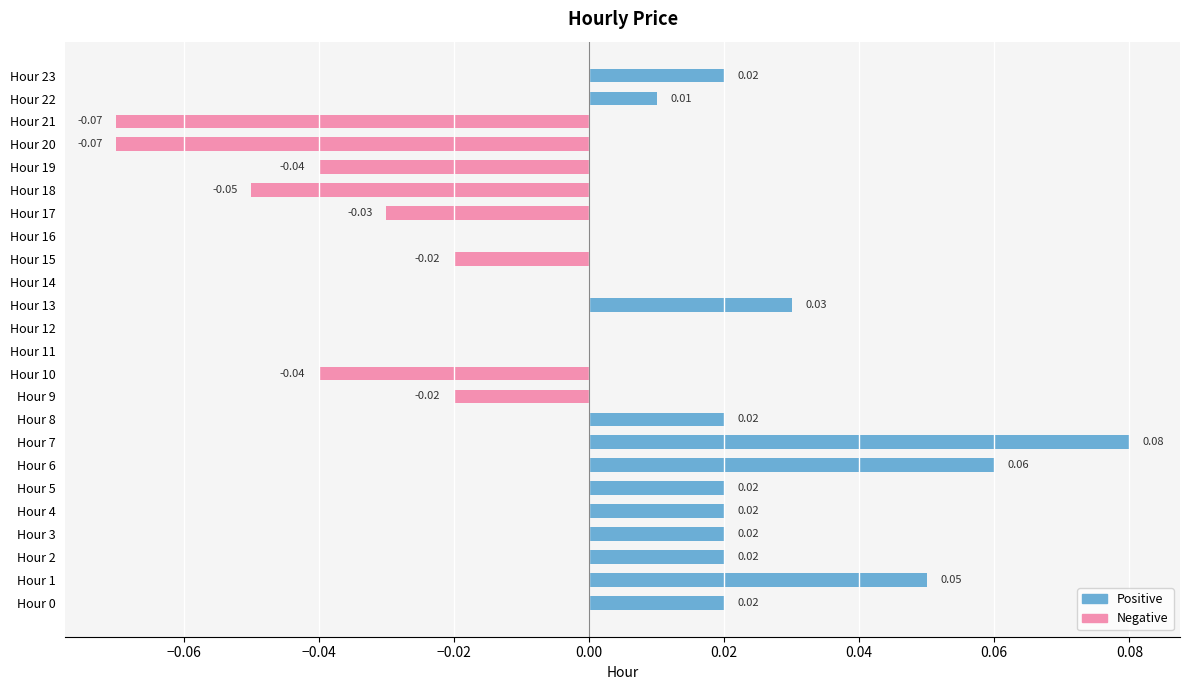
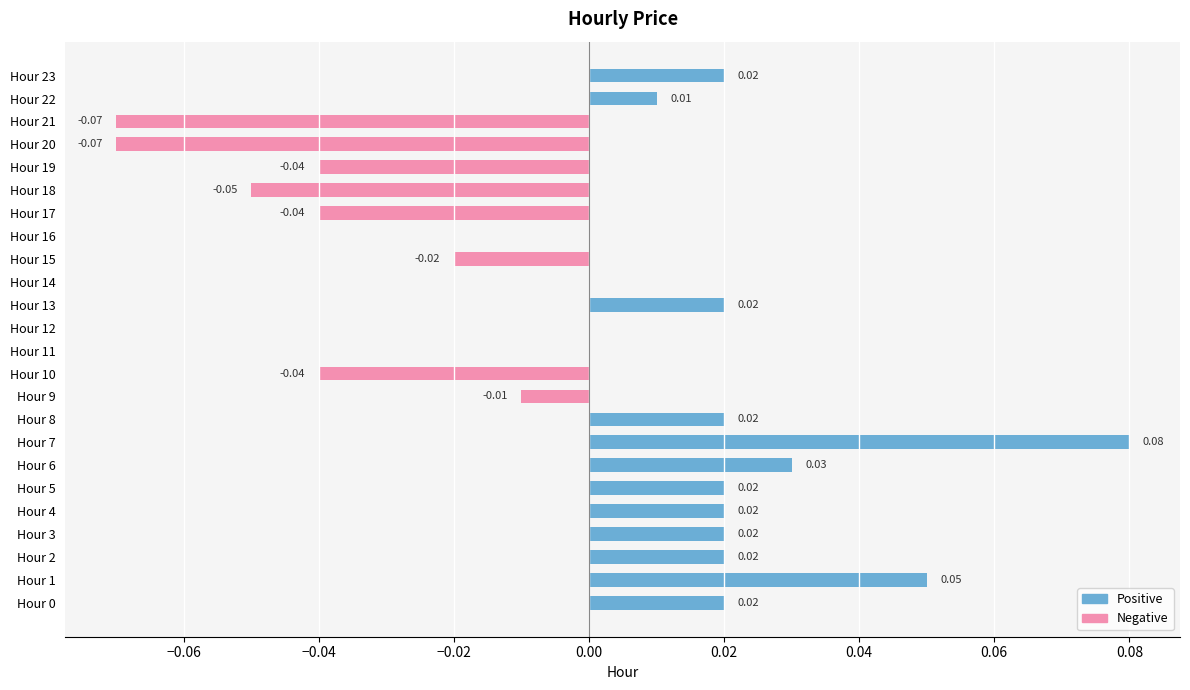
Negative, Hour 17: -0.03 -> -0.04
Positive, Hour 13: 0.03 -> 0.02
Negative, Hour 9: -0.02 -> -0.01
Positive, Hour 6: 0.06 -> 0.03
